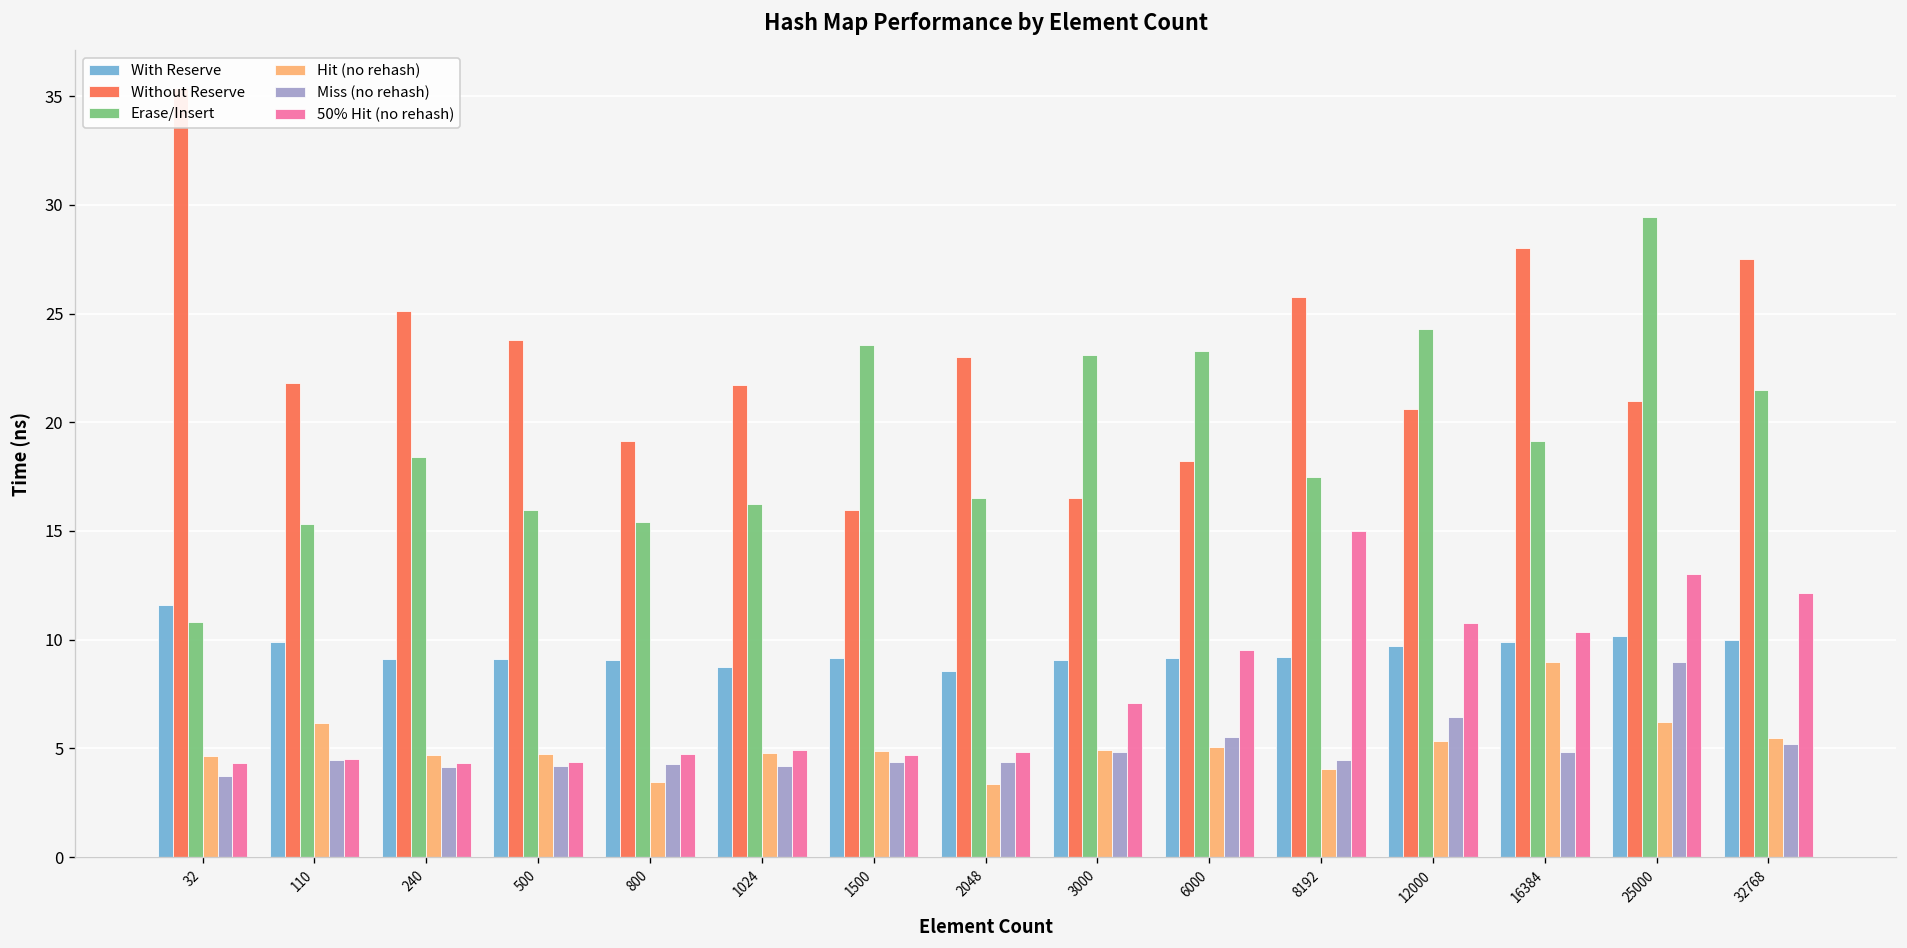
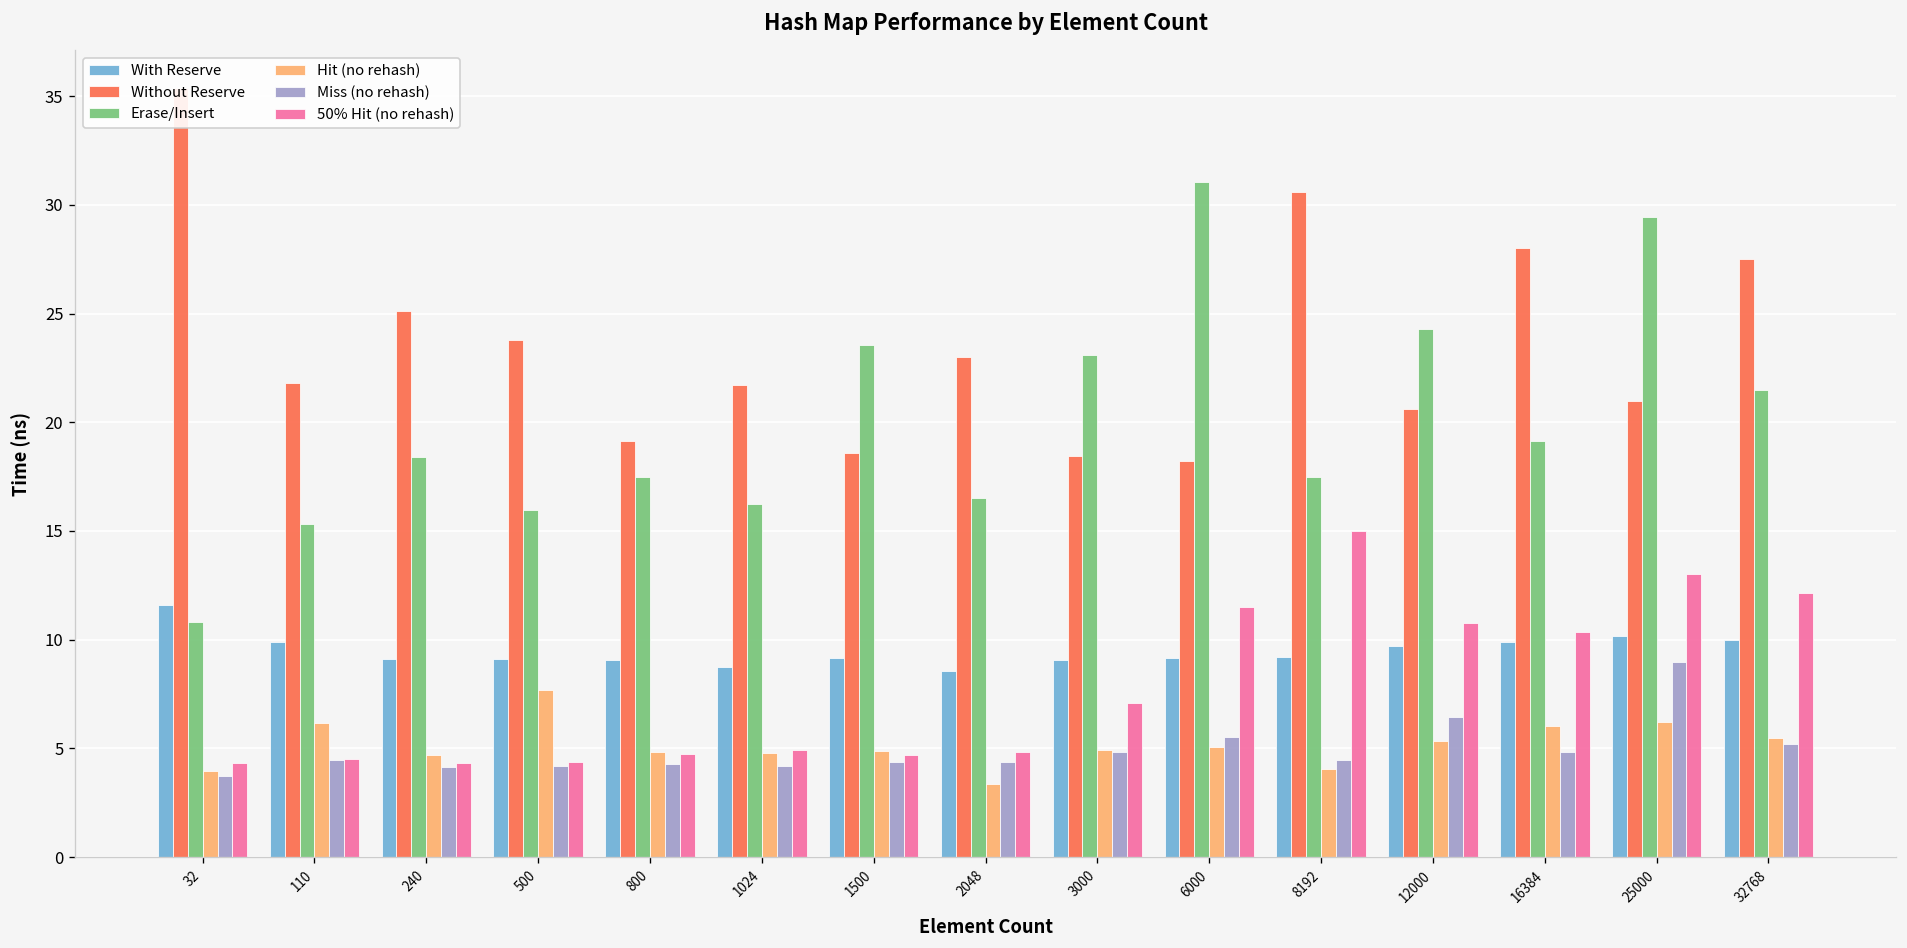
Hit (no rehash), 32: 4.6 -> 4.0
Hit (no rehash), 500: 4.7 -> 7.7
Erase/Insert, 800: 15.4 -> 17.5
Hit (no rehash), 800: 3.5 -> 4.9
Without Reserve, 1500: 15.9 -> 18.6
Without Reserve, 3000: 16.5 -> 18.4
Erase/Insert, 6000: 23.3 -> 31.1
50% Hit (no rehash), 6000: 9.5 -> 11.5
Without Reserve, 8192: 25.8 -> 30.6
Hit (no rehash), 16384: 9.0 -> 6.1
